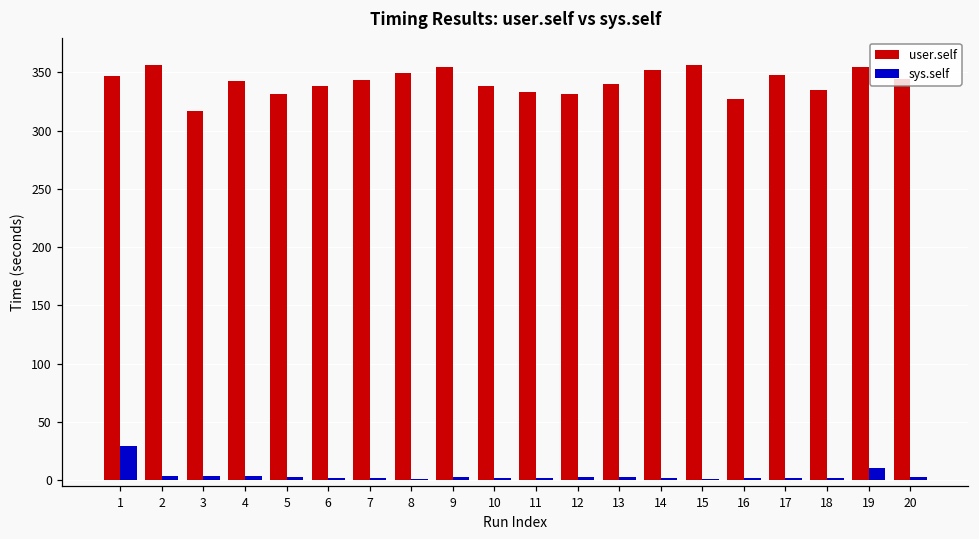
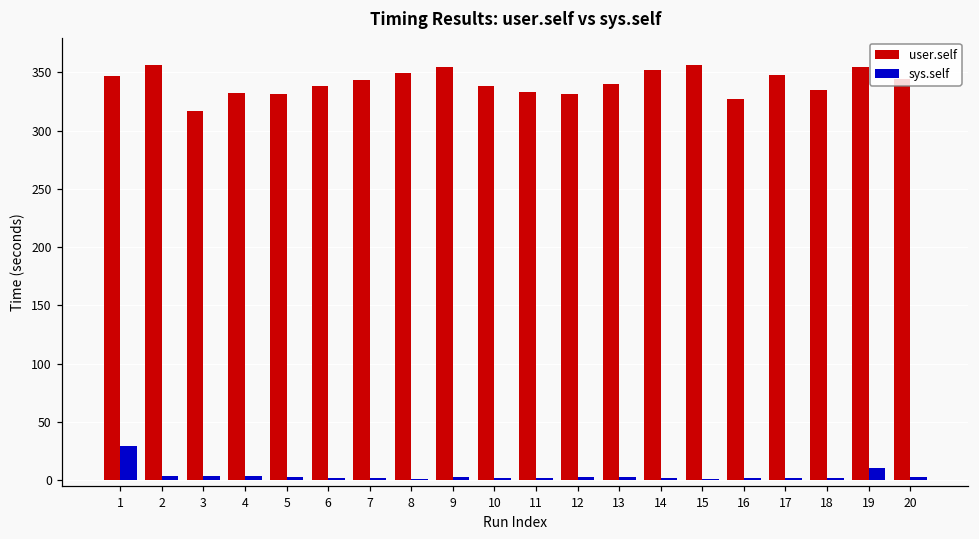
user.self, 4: 342 -> 333
